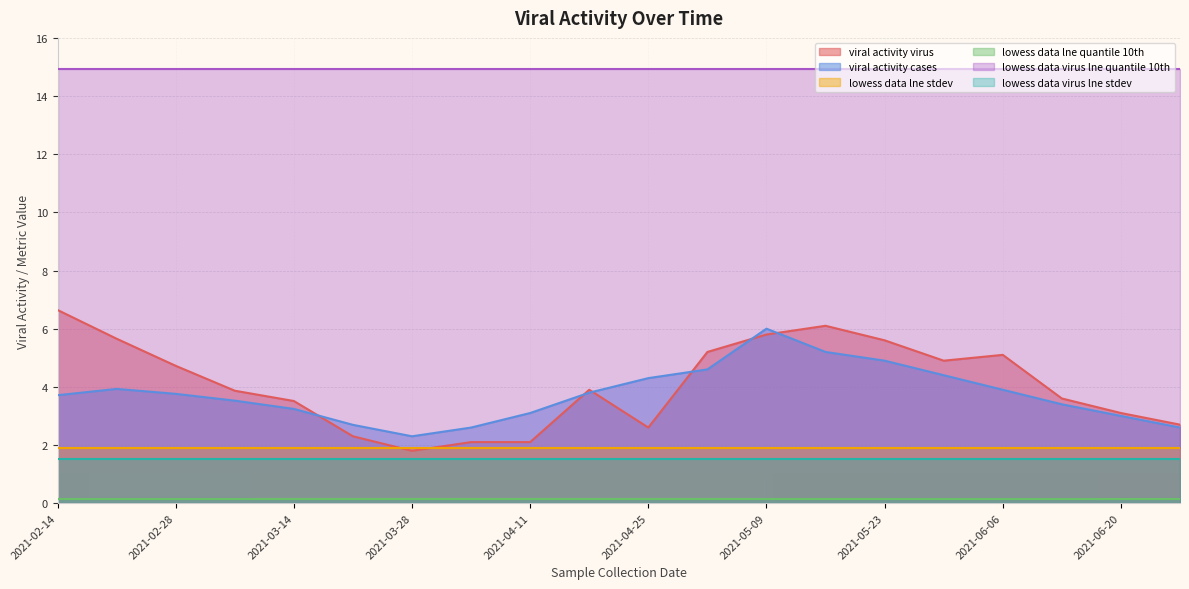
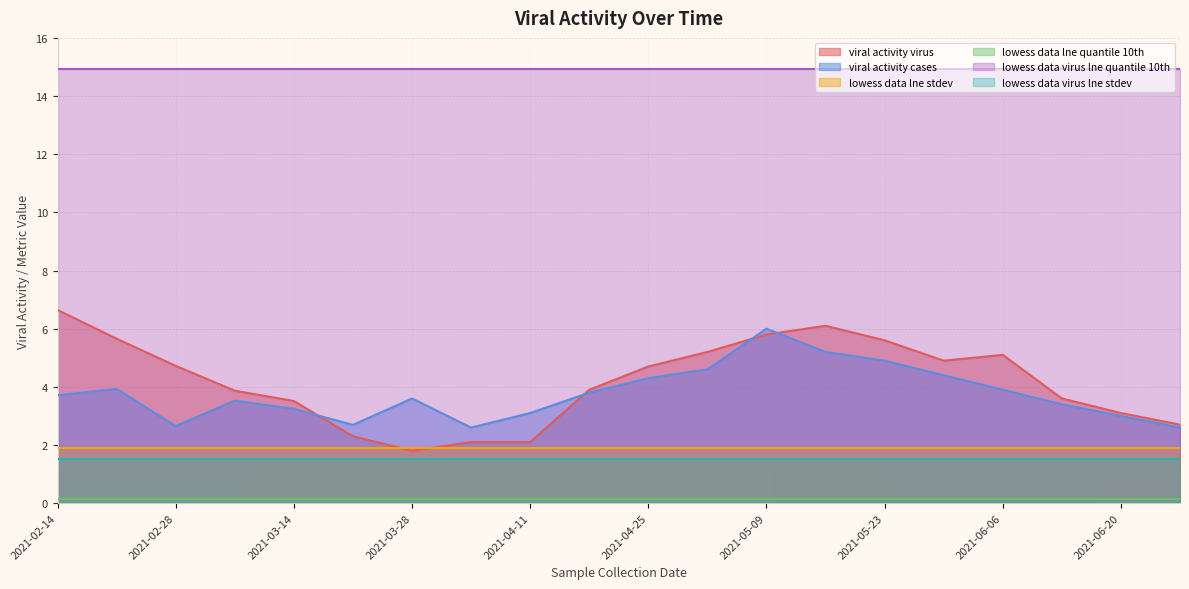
viral activity cases, 2021-02-28: 3.8 -> 2.7
viral activity cases, 2021-03-28: 2.3 -> 3.6
viral activity virus, 2021-04-25: 2.6 -> 4.7
